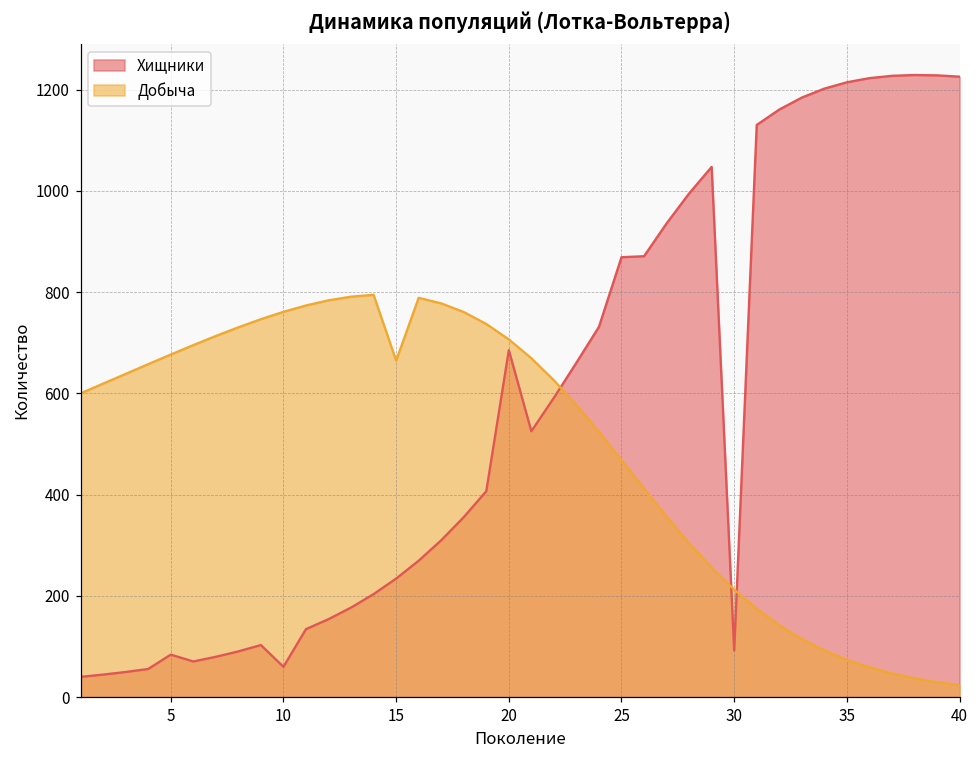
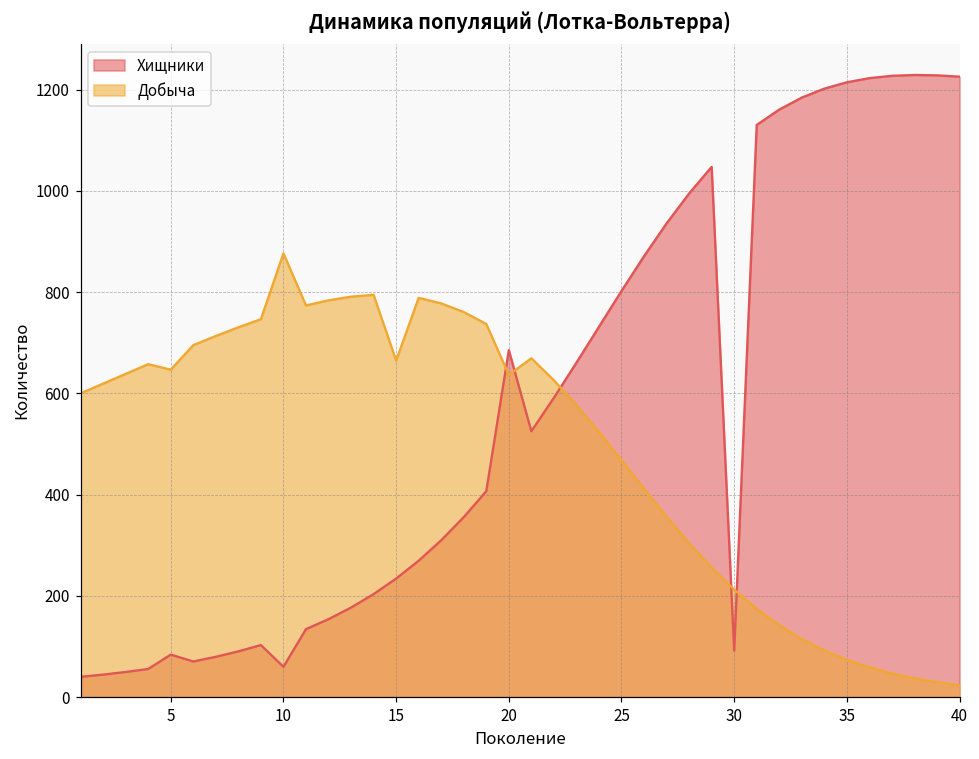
Добыча, 5: 680 -> 650
Добыча, 10: 760 -> 880
Добыча, 20: 710 -> 640
Хищники, 25: 870 -> 800
